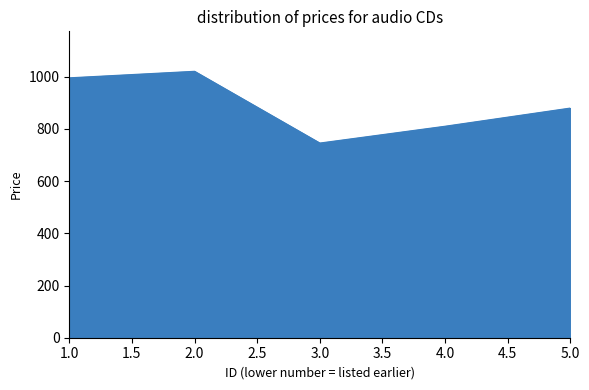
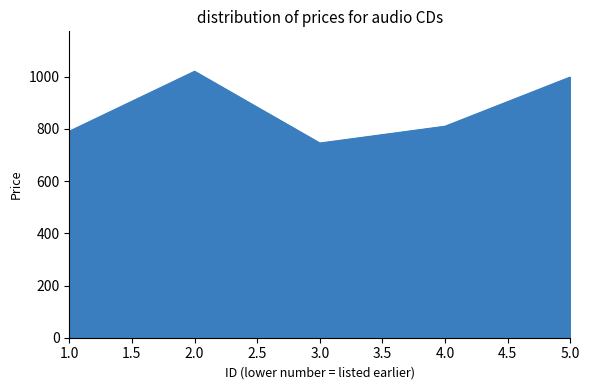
1.0: 1000 -> 790
5.0: 880 -> 1000
